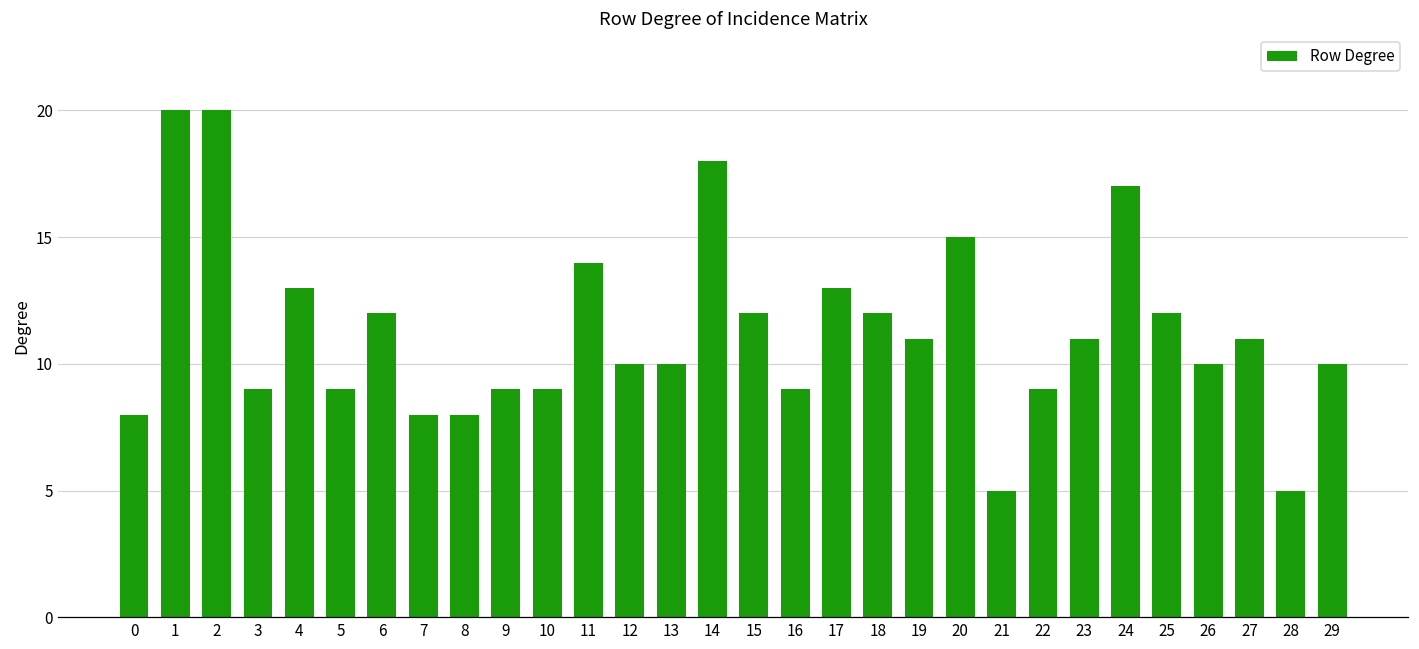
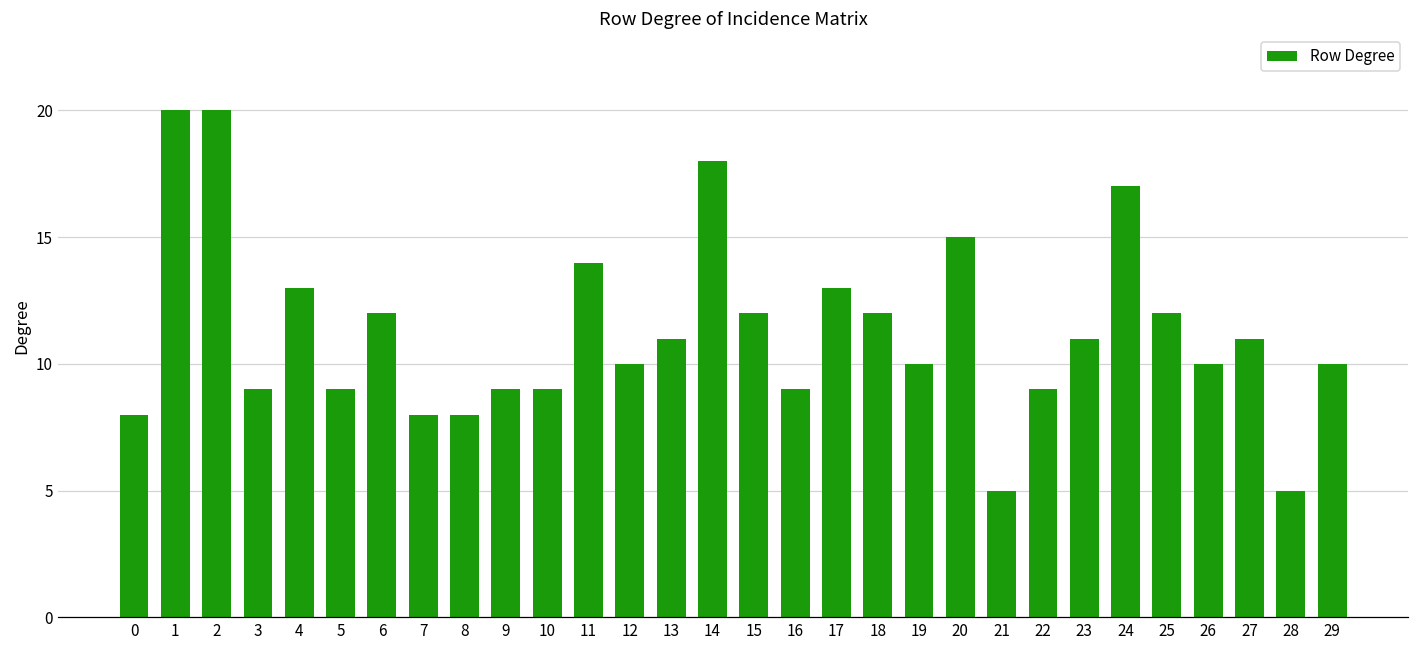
13: 10 -> 11
19: 11 -> 10
